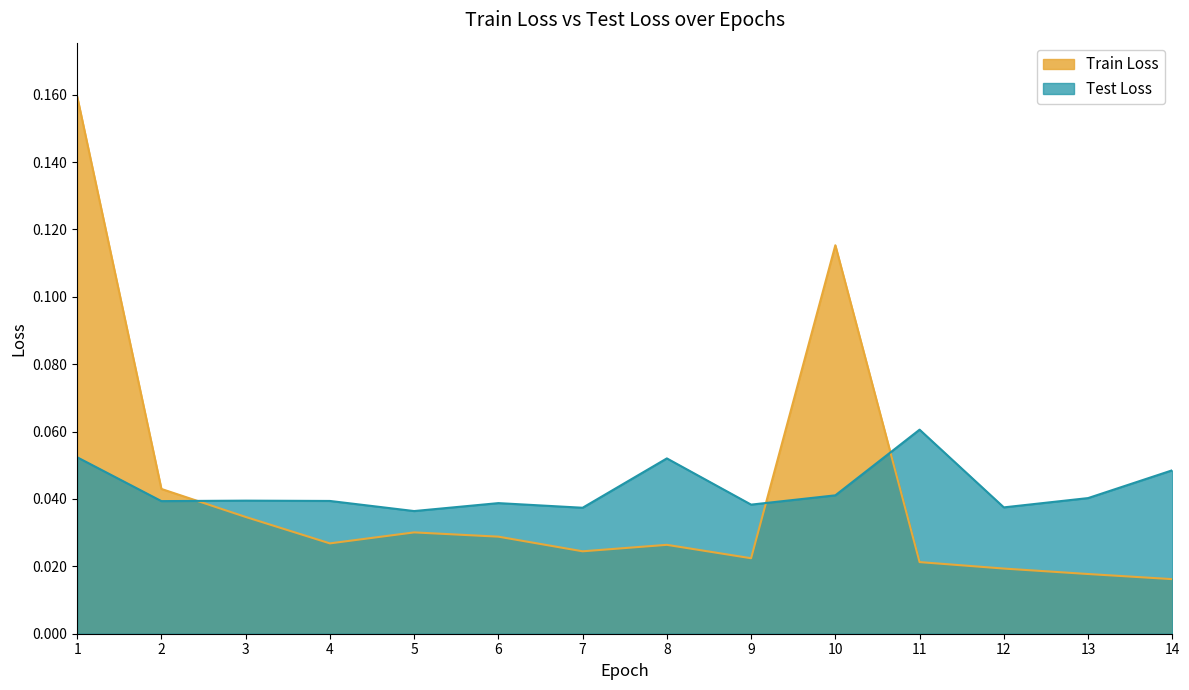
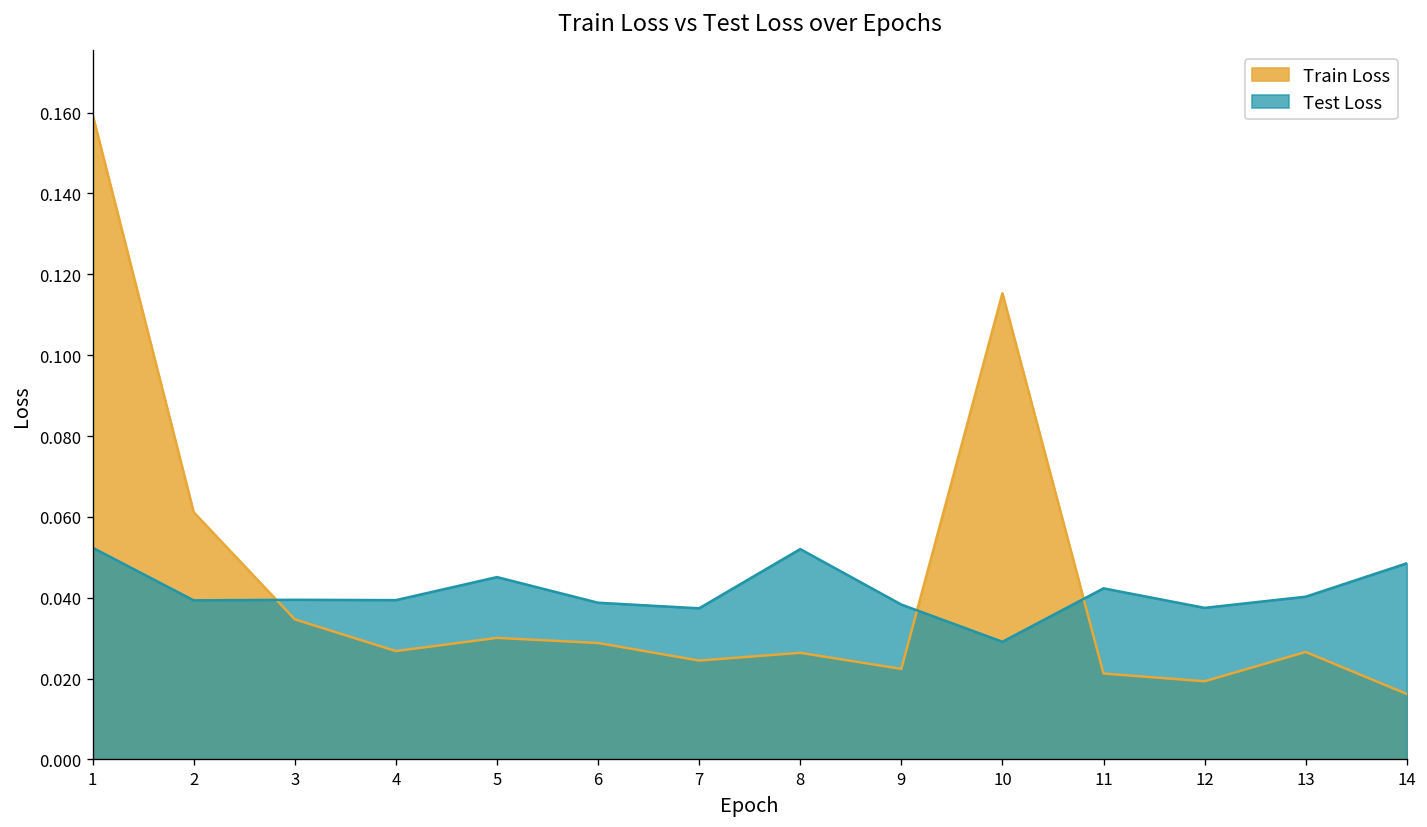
Train Loss, 2: 0.043 -> 0.061
Test Loss, 5: 0.036 -> 0.045
Test Loss, 10: 0.041 -> 0.029
Test Loss, 11: 0.061 -> 0.042
Train Loss, 13: 0.018 -> 0.027
